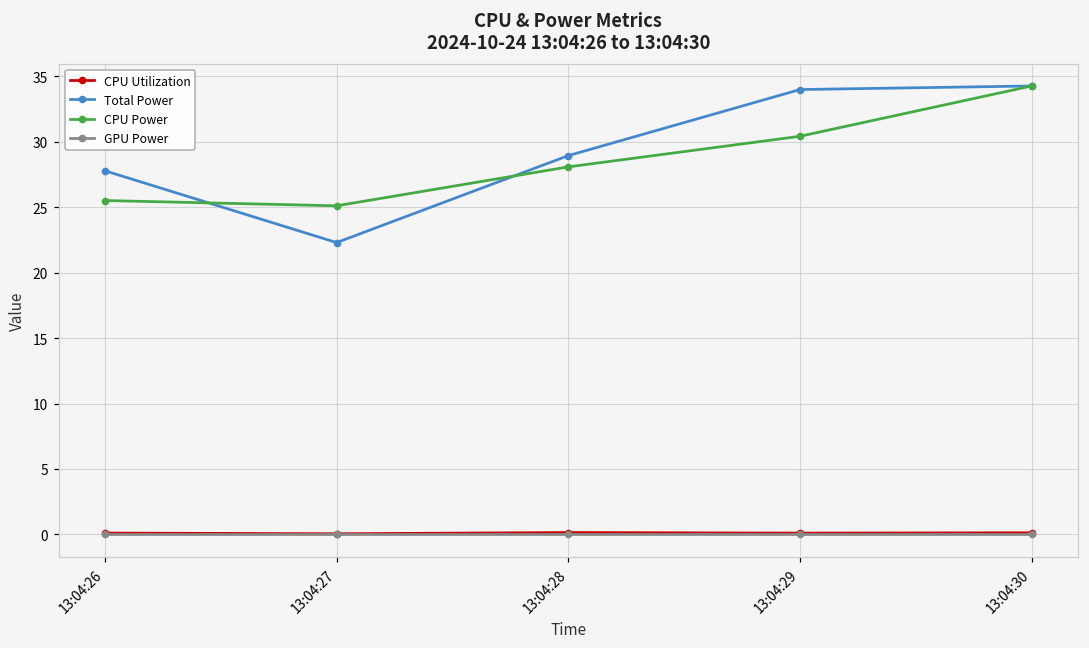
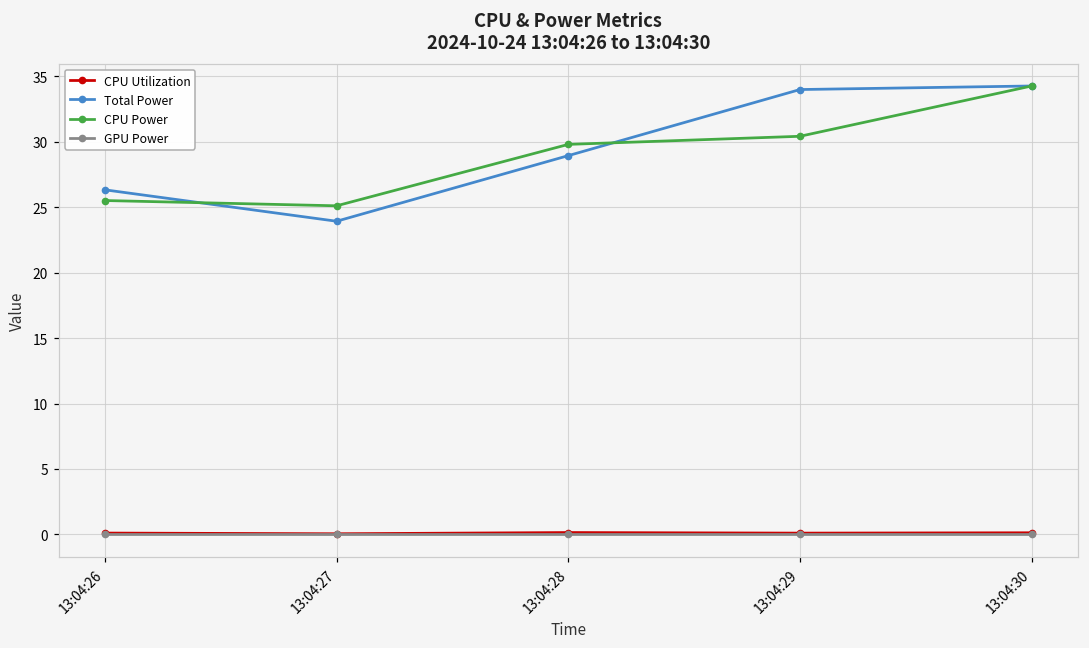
Total Power, 13:04:26: 27.8 -> 26.3
Total Power, 13:04:27: 22.3 -> 23.9
CPU Power, 13:04:28: 28.1 -> 29.8
